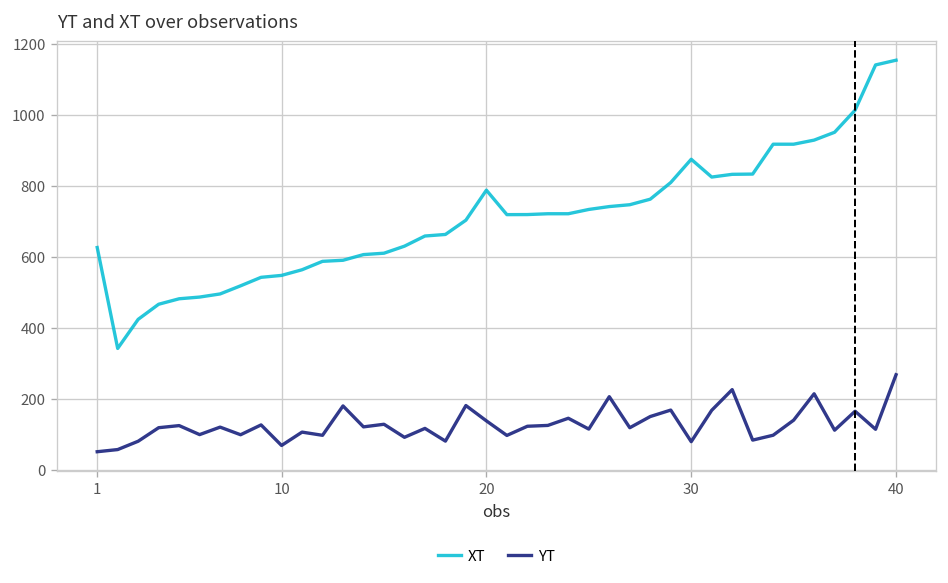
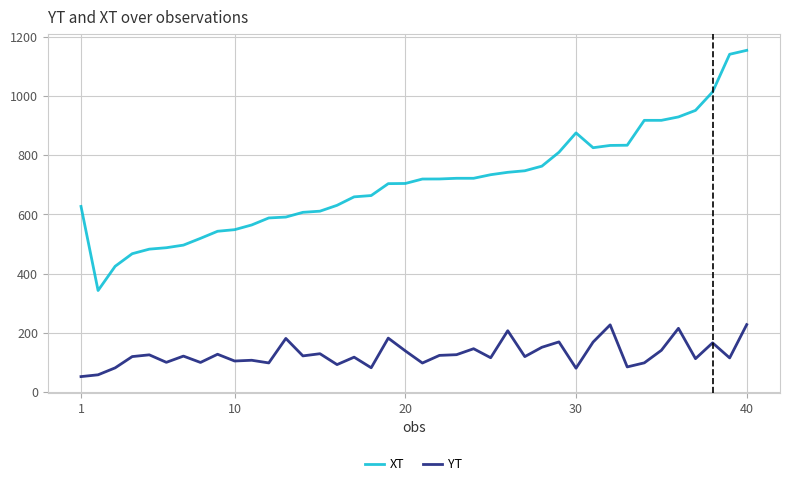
YT, 10: 70 -> 100
XT, 20: 790 -> 700
YT, 40: 270 -> 230
